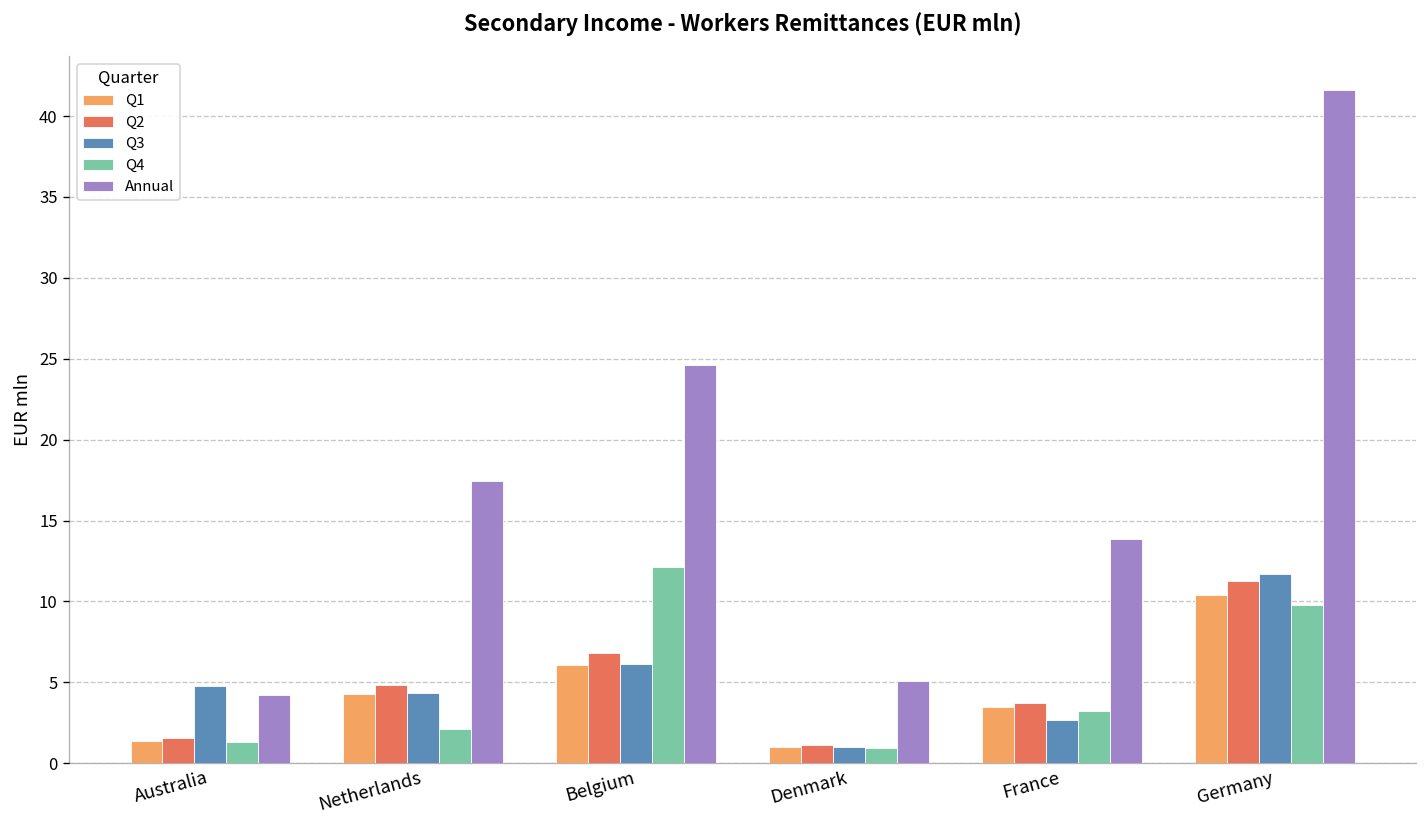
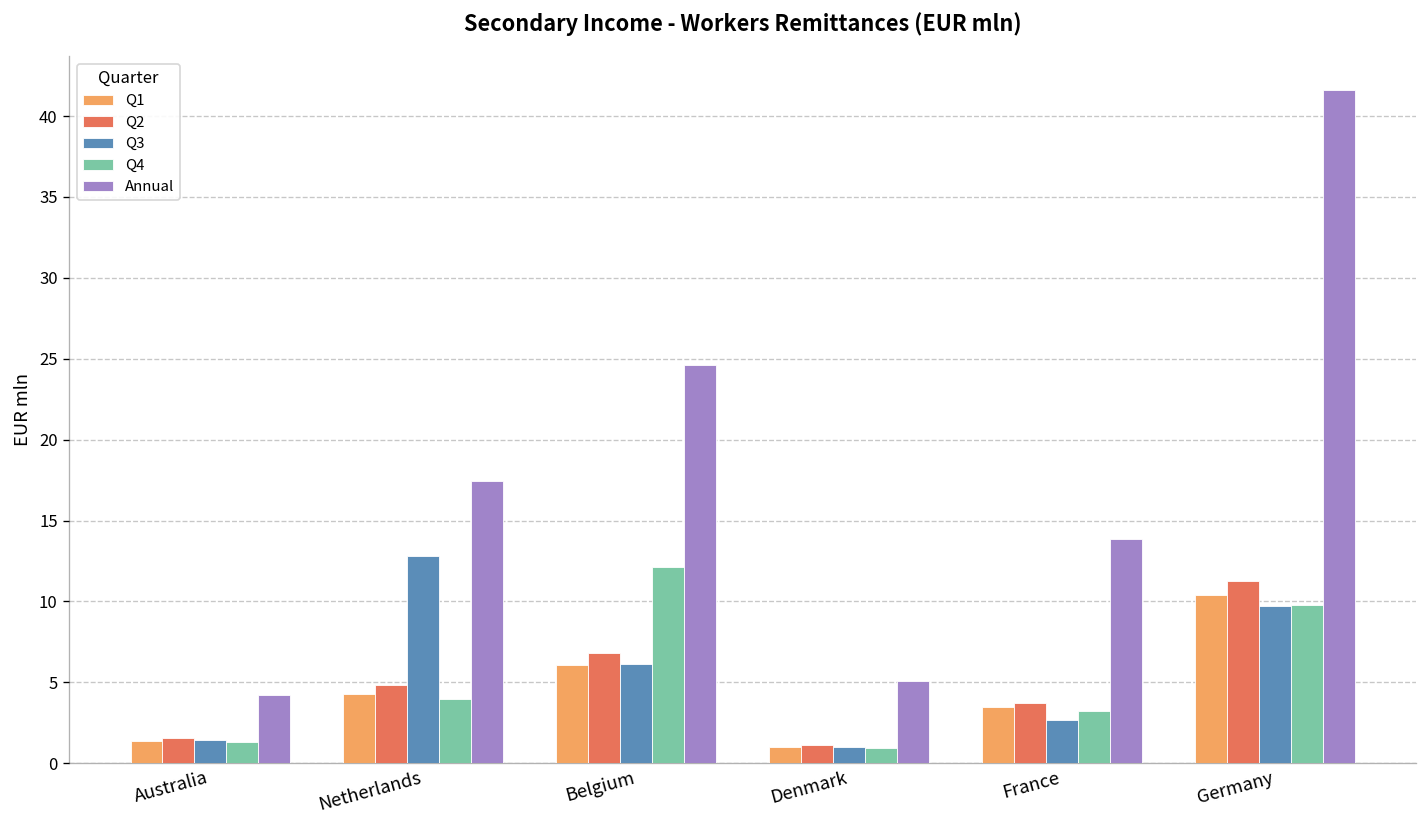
Q3, Australia: 4.8 -> 1.4
Q3, Netherlands: 4.3 -> 12.8
Q4, Netherlands: 2.1 -> 4.0
Q3, Germany: 11.7 -> 9.7
